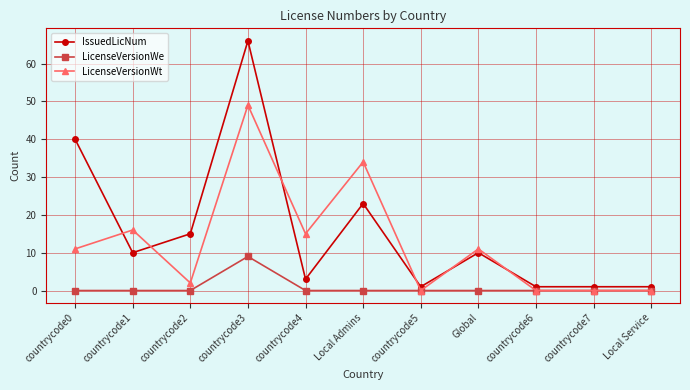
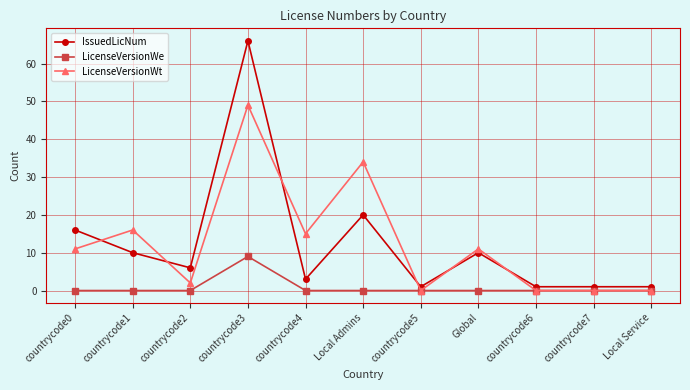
IssuedLicNum, countrycode0: 40 -> 16
IssuedLicNum, countrycode2: 15 -> 6
IssuedLicNum, Local Admins: 23 -> 20
